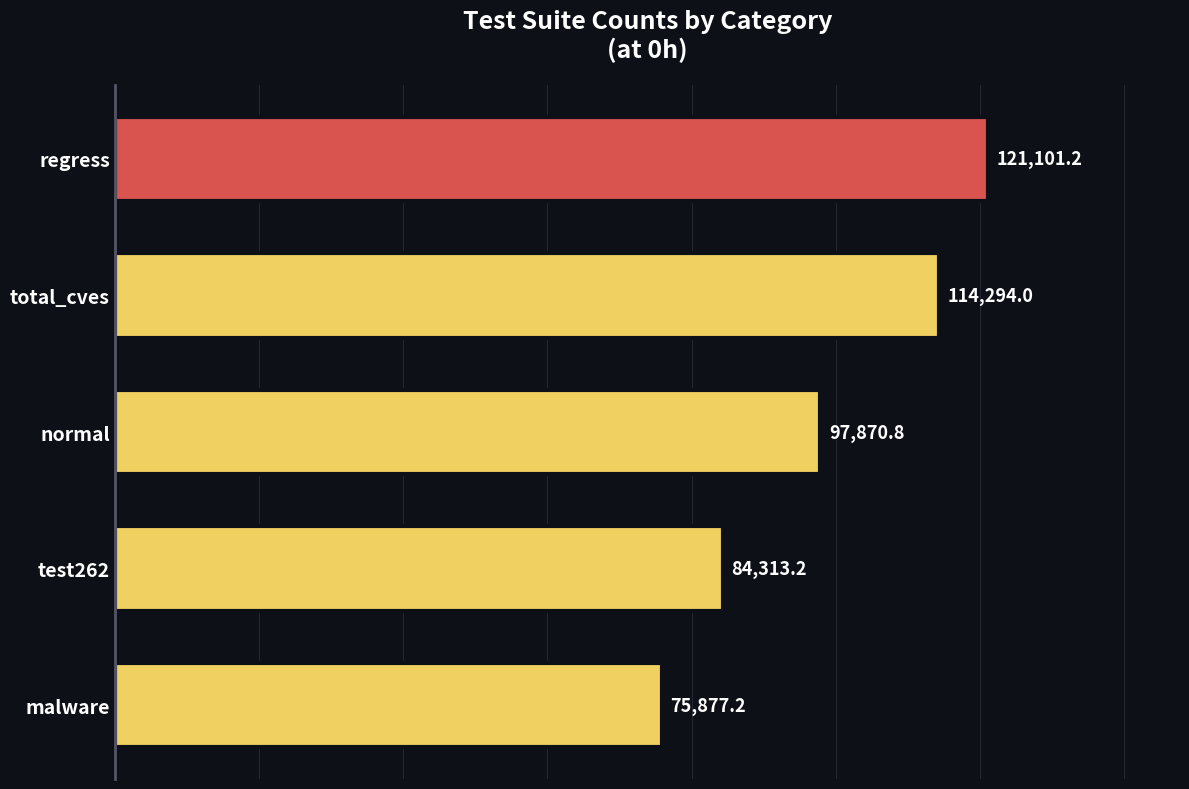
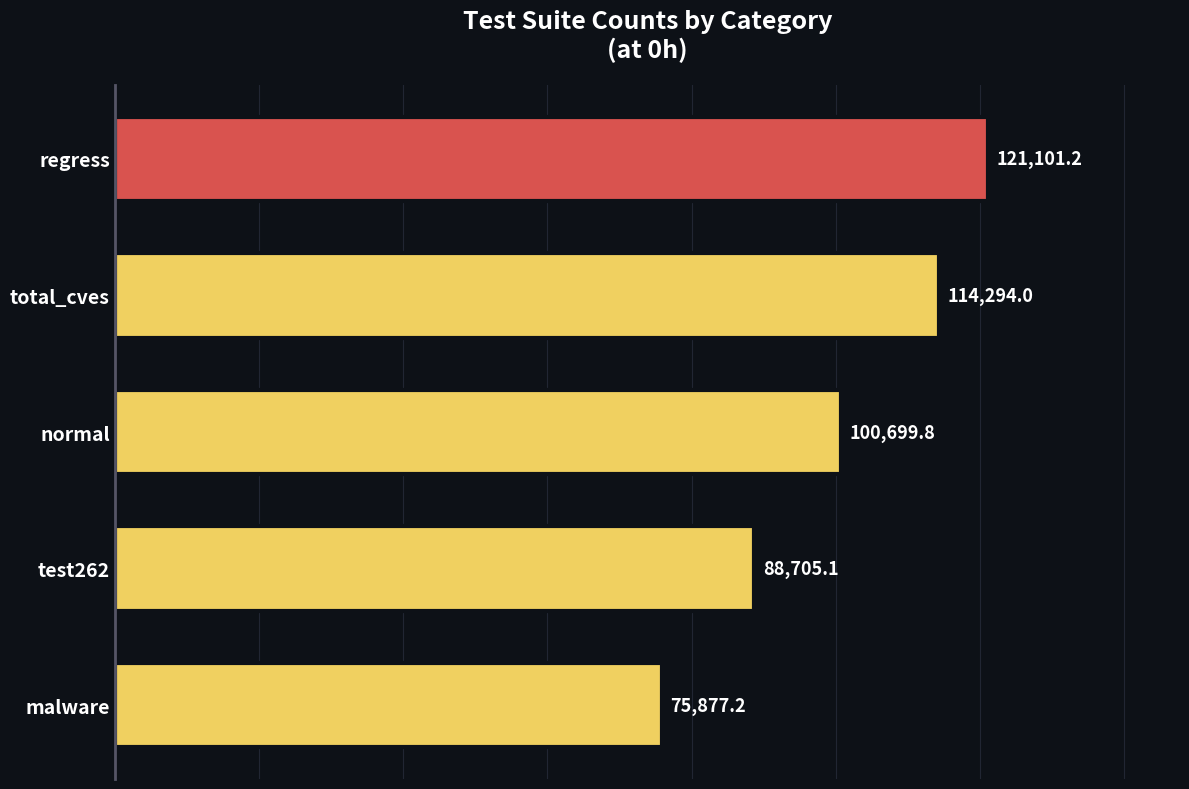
normal: 97,870.8 -> 100,699.8
test262: 84,313.2 -> 88,705.1
